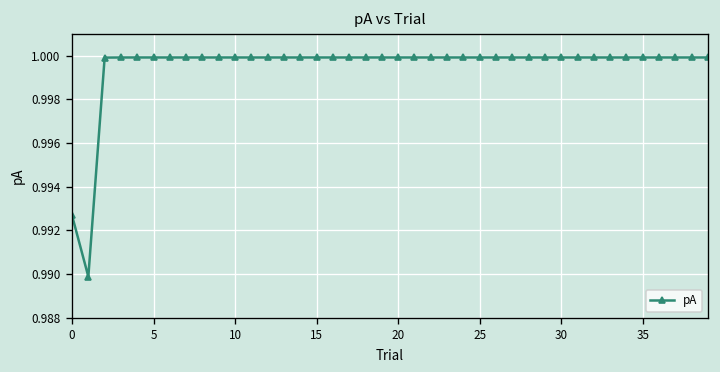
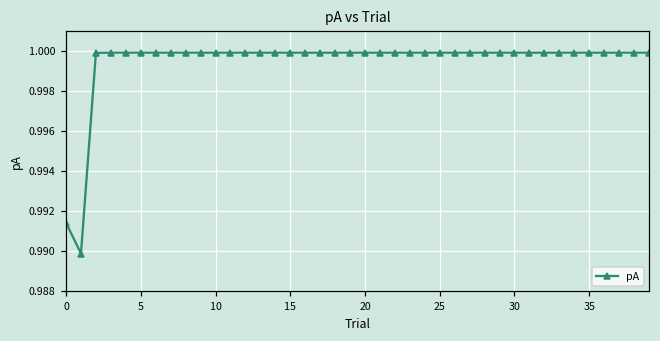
0: 0.9927 -> 0.9914
